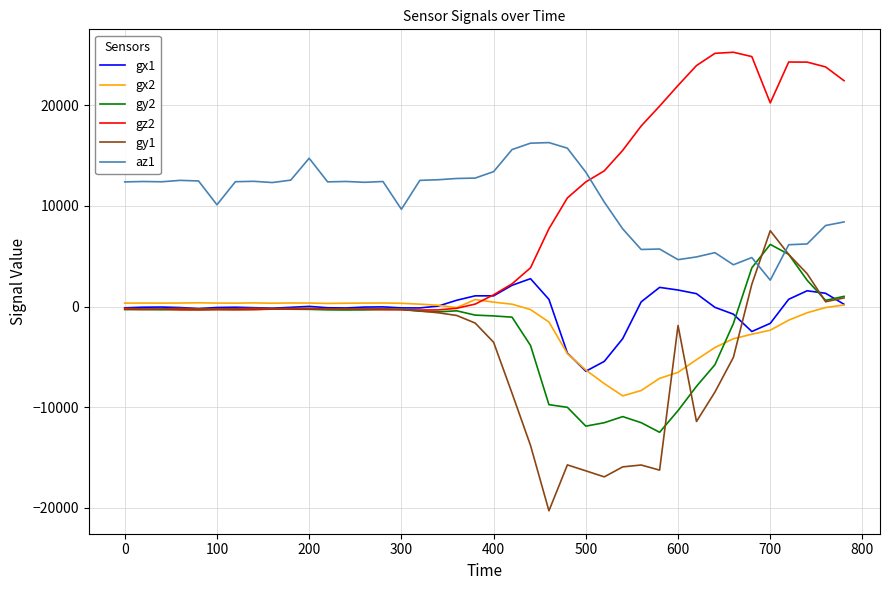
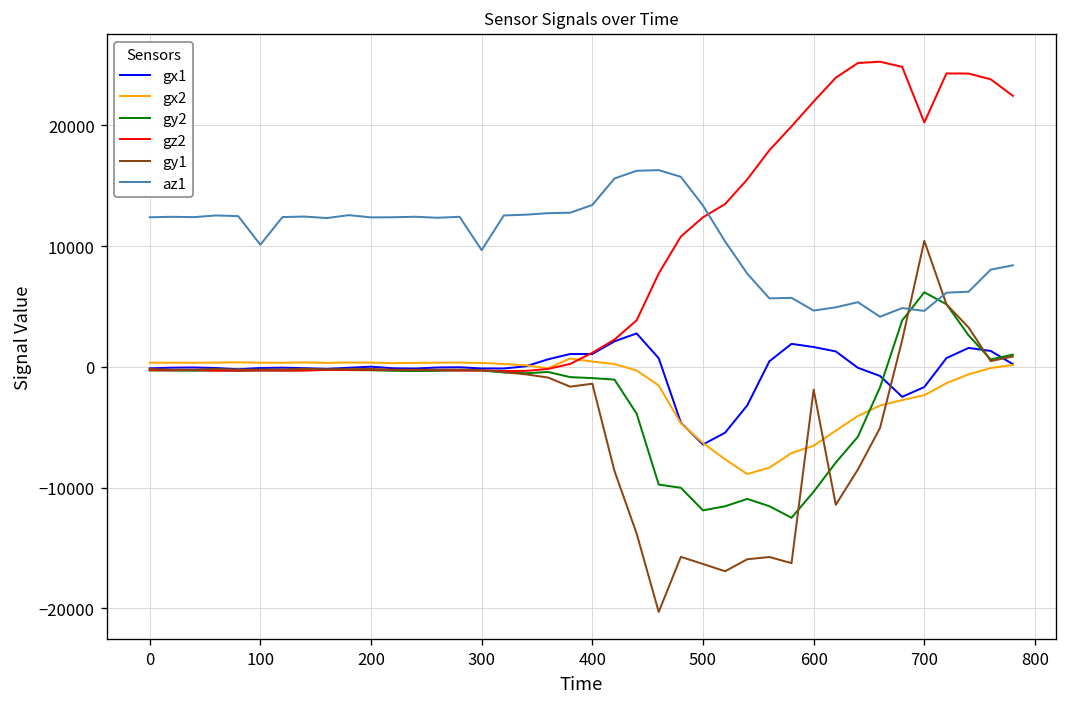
az1, 200: 14700 -> 12400
gy1, 400: -3500 -> -1400
gy1, 700: 7500 -> 10400
az1, 700: 2600 -> 4600
